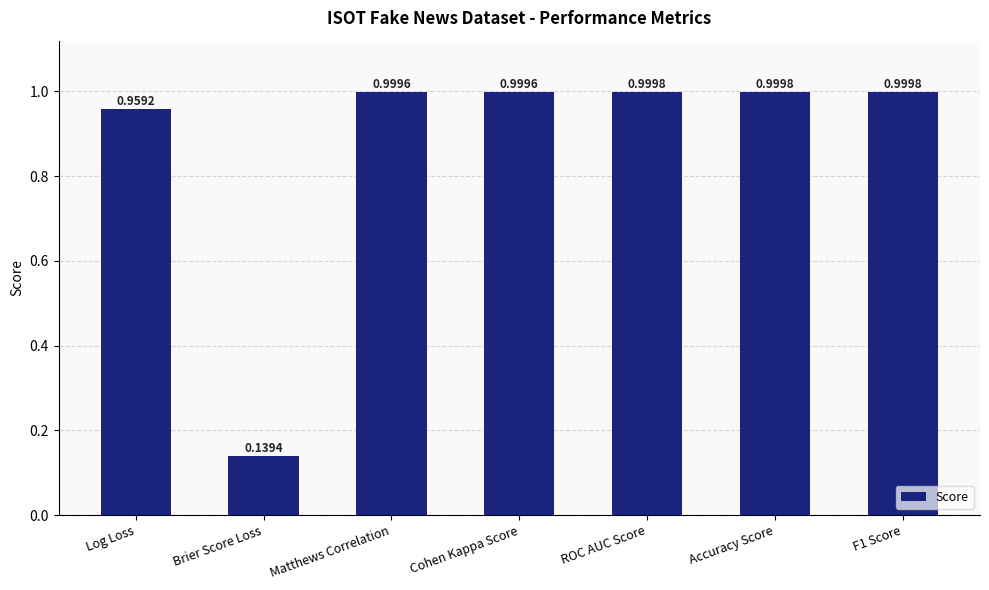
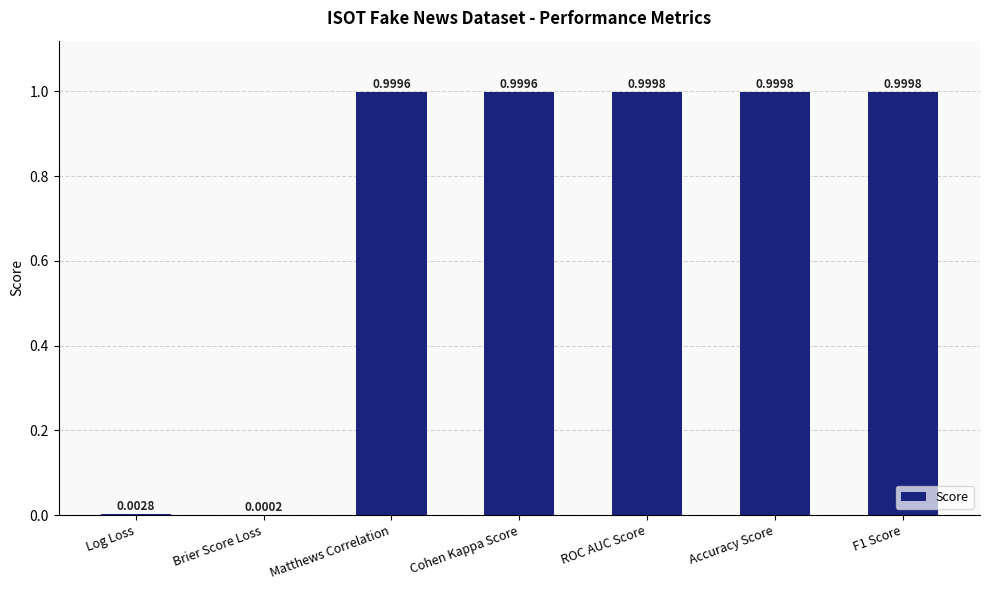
Log Loss: 0.9592 -> 0.0028
Brier Score Loss: 0.1394 -> 0.0002
